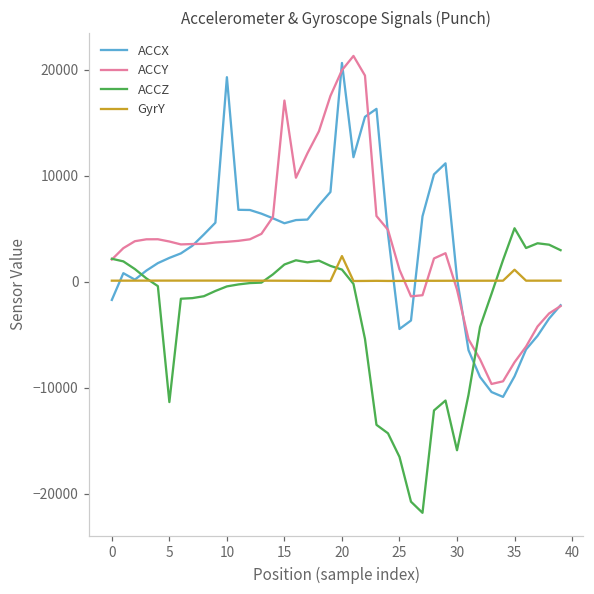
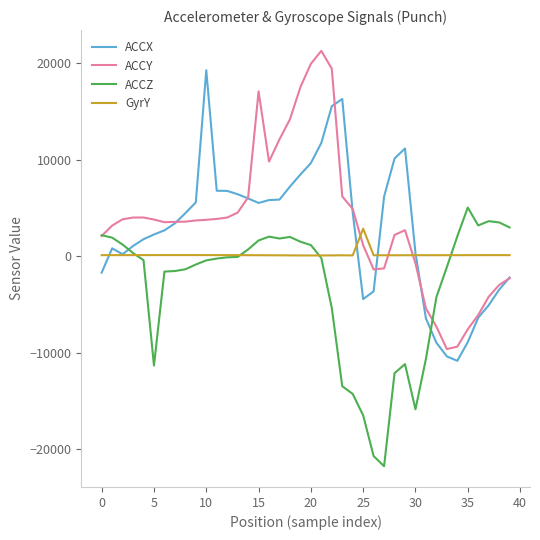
ACCX, 20: 21000 -> 10000
GyrY, 20: 2000 -> 0
GyrY, 25: 0 -> 3000
GyrY, 35: 1000 -> 0
